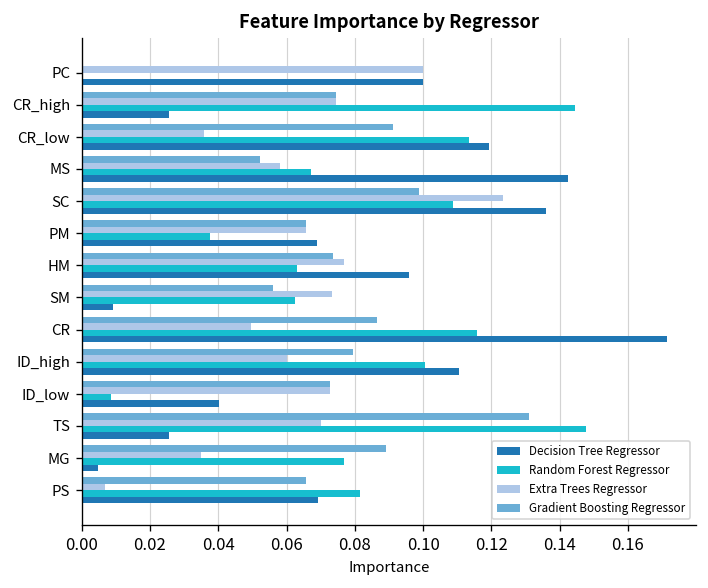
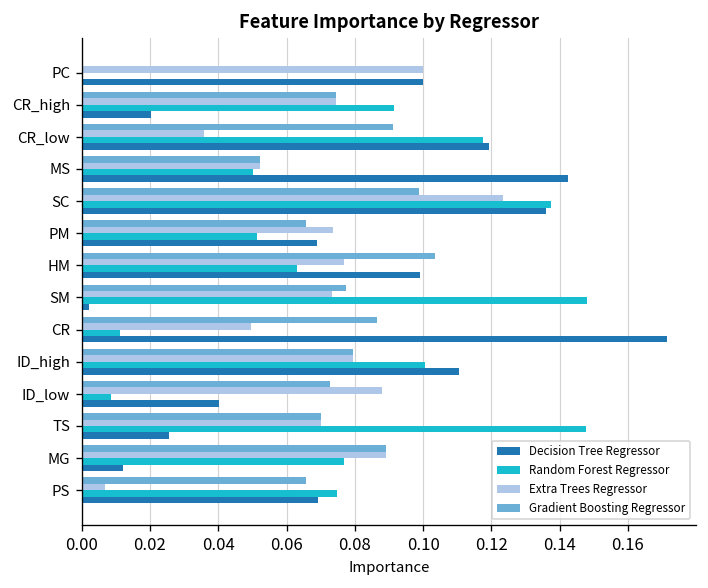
Random Forest Regressor, CR_high: 0.145 -> 0.092
Decision Tree Regressor, CR_high: 0.025 -> 0.020
Random Forest Regressor, CR_low: 0.113 -> 0.117
Extra Trees Regressor, MS: 0.058 -> 0.052
Random Forest Regressor, MS: 0.067 -> 0.050
Random Forest Regressor, SC: 0.109 -> 0.137
Extra Trees Regressor, PM: 0.066 -> 0.074
Random Forest Regressor, PM: 0.038 -> 0.051
Gradient Boosting Regressor, HM: 0.074 -> 0.103
Decision Tree Regressor, HM: 0.096 -> 0.099
Gradient Boosting Regressor, SM: 0.056 -> 0.077
Random Forest Regressor, SM: 0.062 -> 0.148
Decision Tree Regressor, SM: 0.009 -> 0.002
Random Forest Regressor, CR: 0.116 -> 0.011
Extra Trees Regressor, ID_high: 0.060 -> 0.079
Extra Trees Regressor, ID_low: 0.073 -> 0.088
Gradient Boosting Regressor, TS: 0.131 -> 0.070
Extra Trees Regressor, MG: 0.035 -> 0.089
Decision Tree Regressor, MG: 0.005 -> 0.012
Random Forest Regressor, PS: 0.081 -> 0.075
